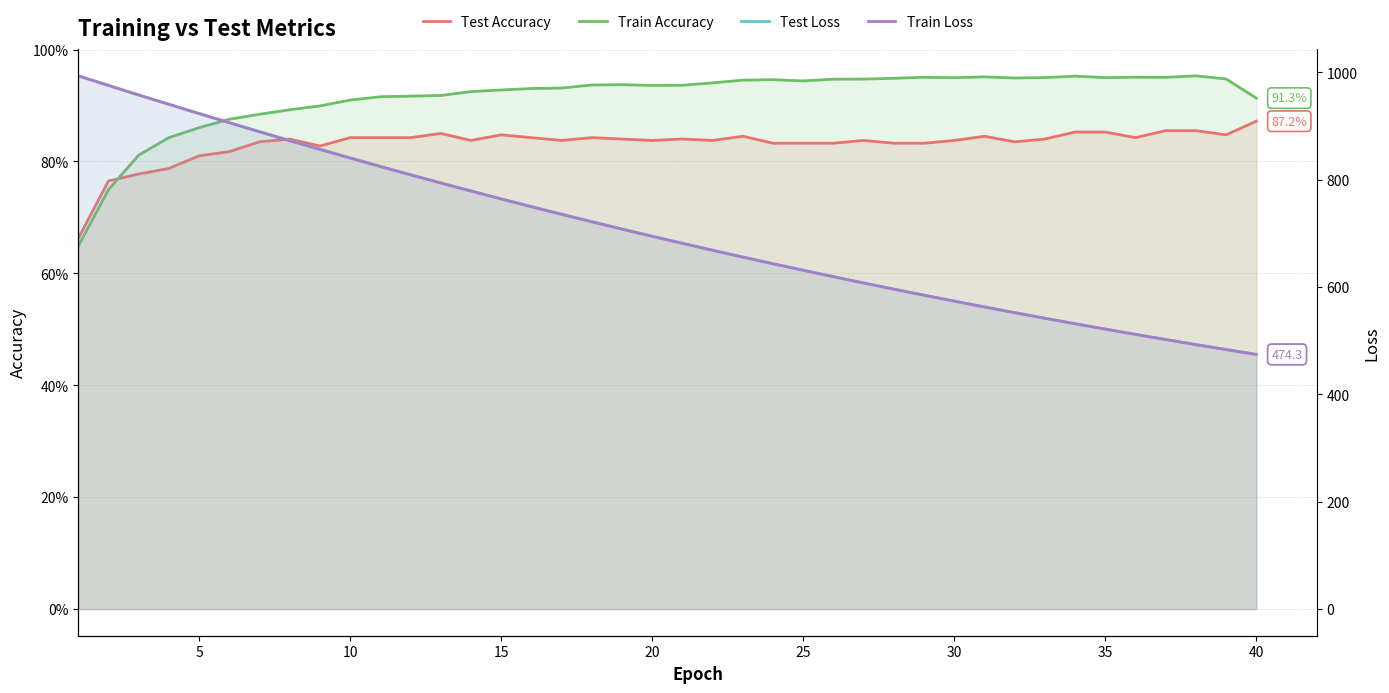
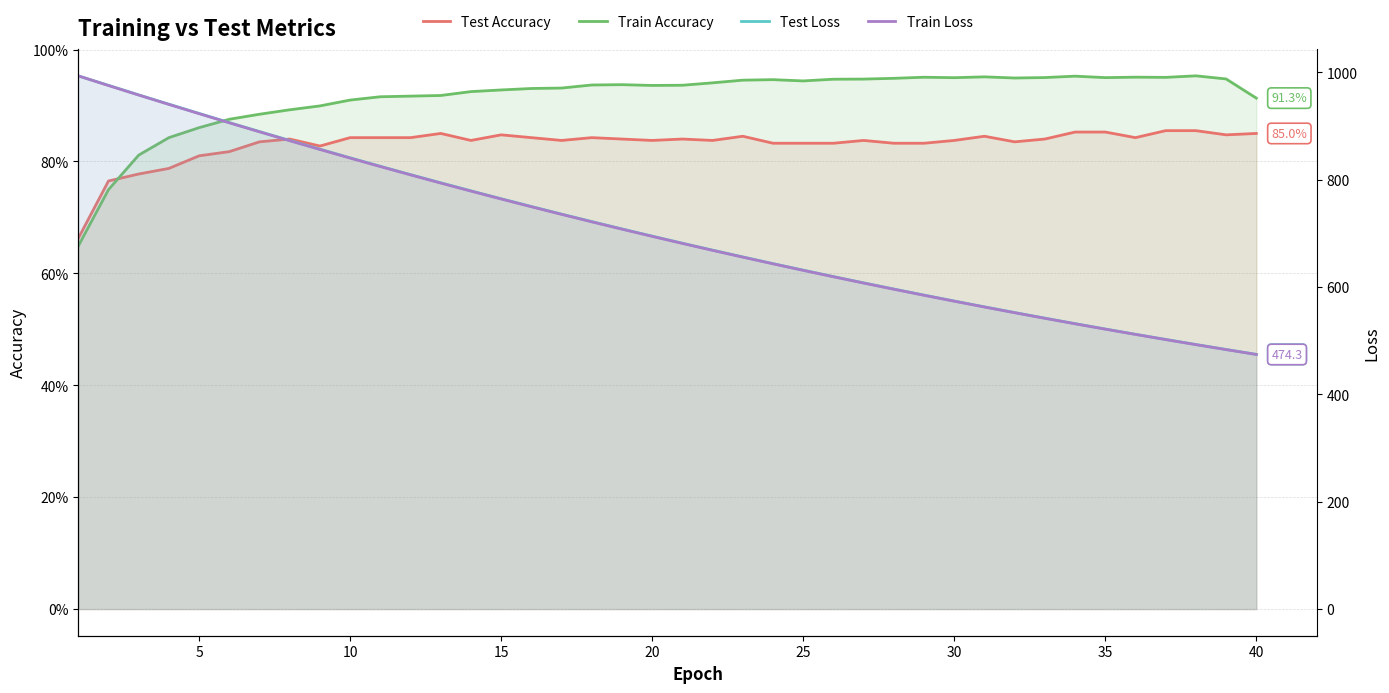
Test Accuracy, 40: 87.2% -> 85.0%
